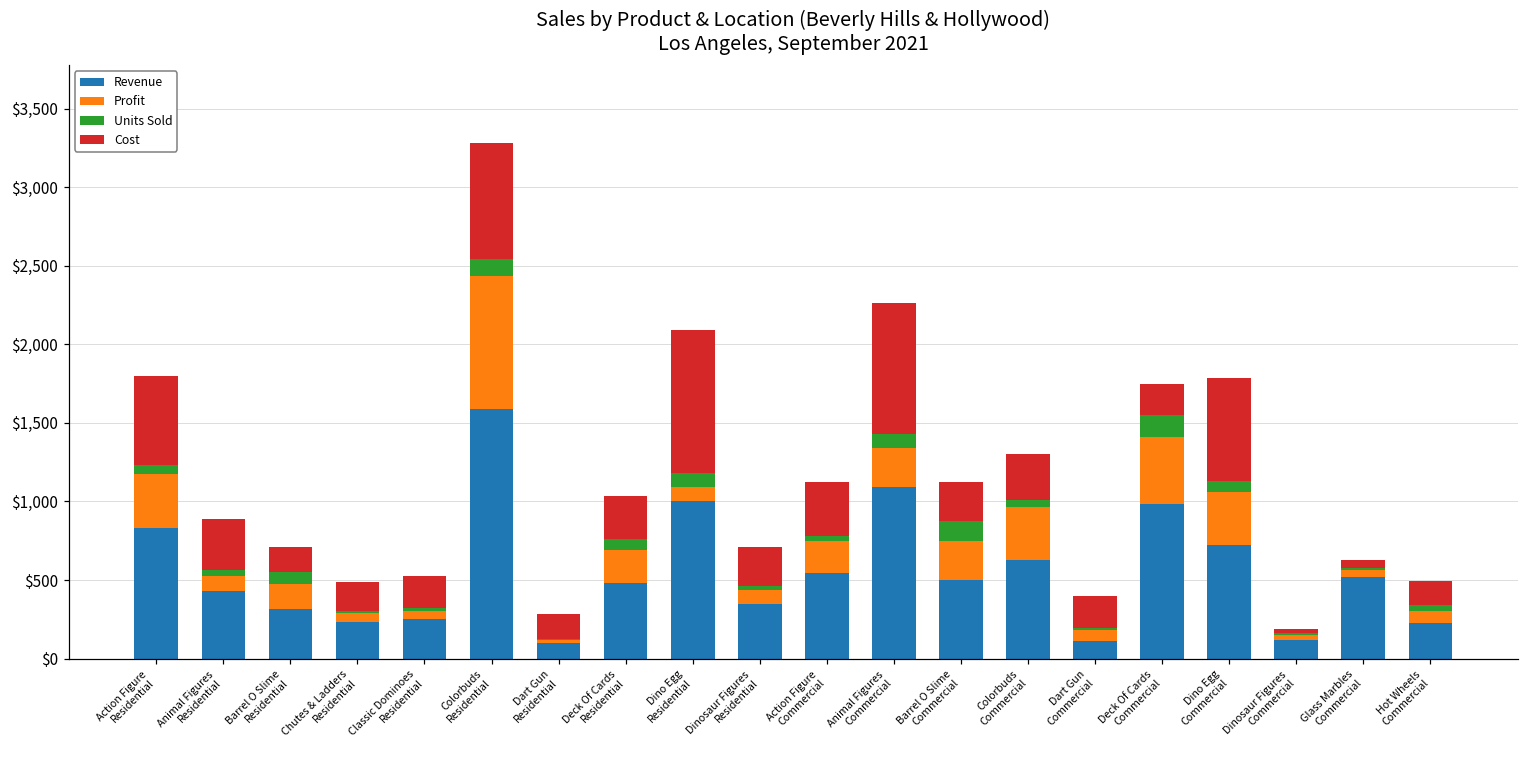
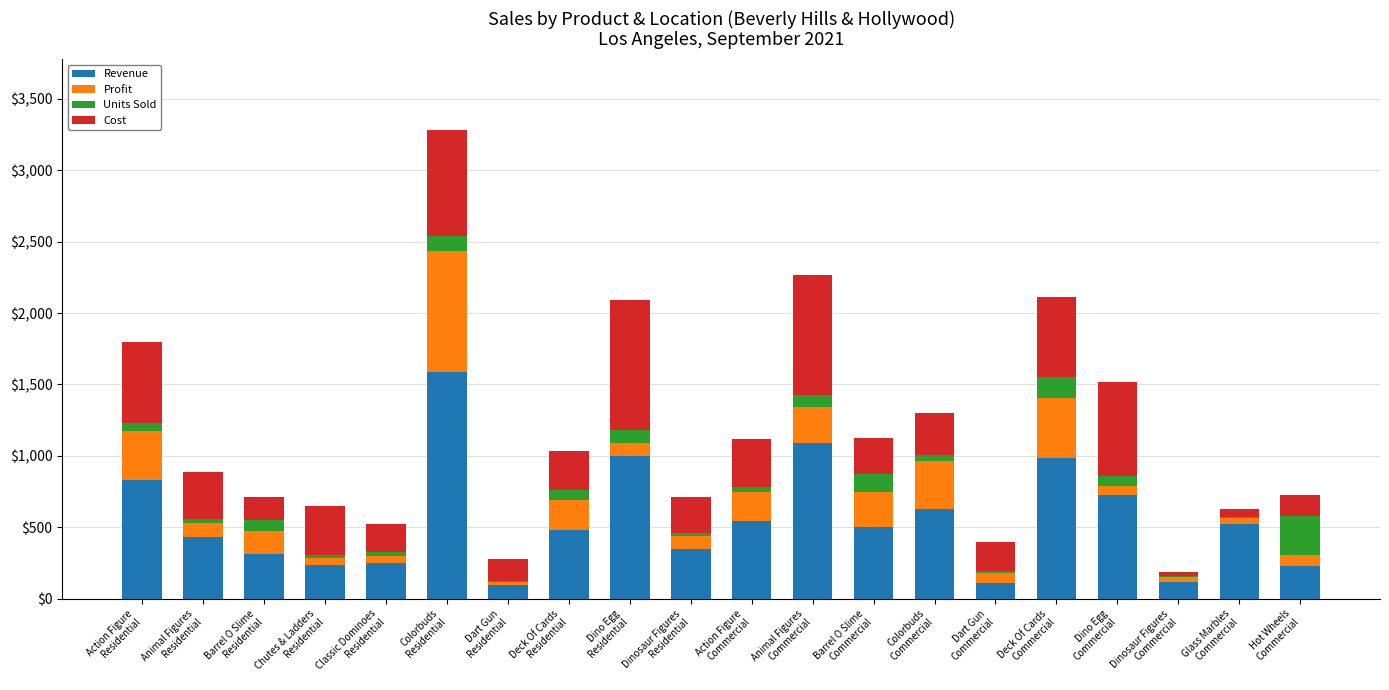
Cost, Chutes & Ladders Residential: $180 -> $350
Cost, Deck Of Cards Commercial: $200 -> $560
Profit, Dino Egg Commercial: $340 -> $70
Units Sold, Hot Wheels Commercial: $40 -> $270
